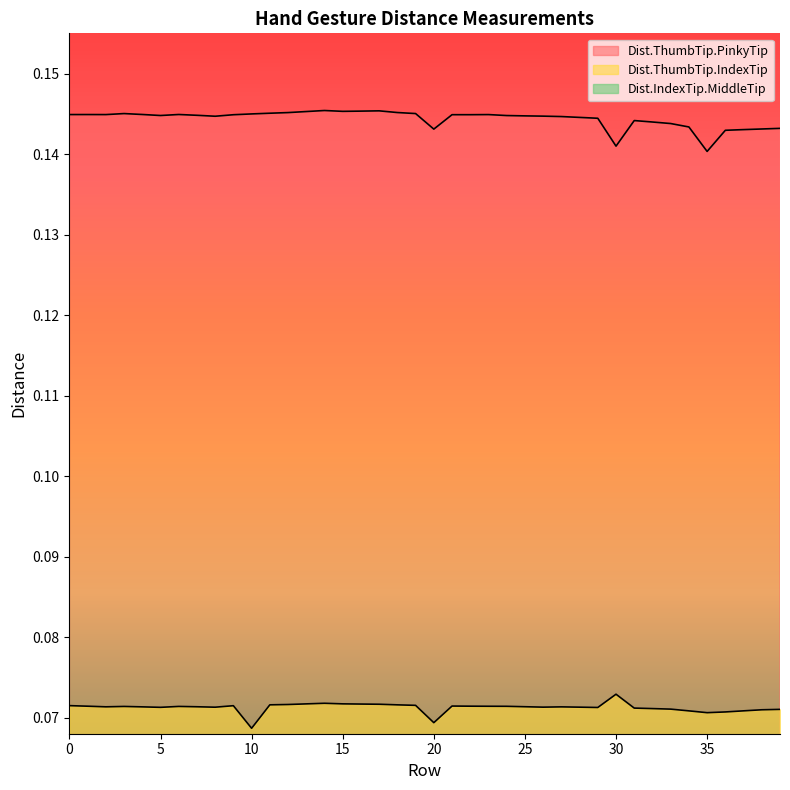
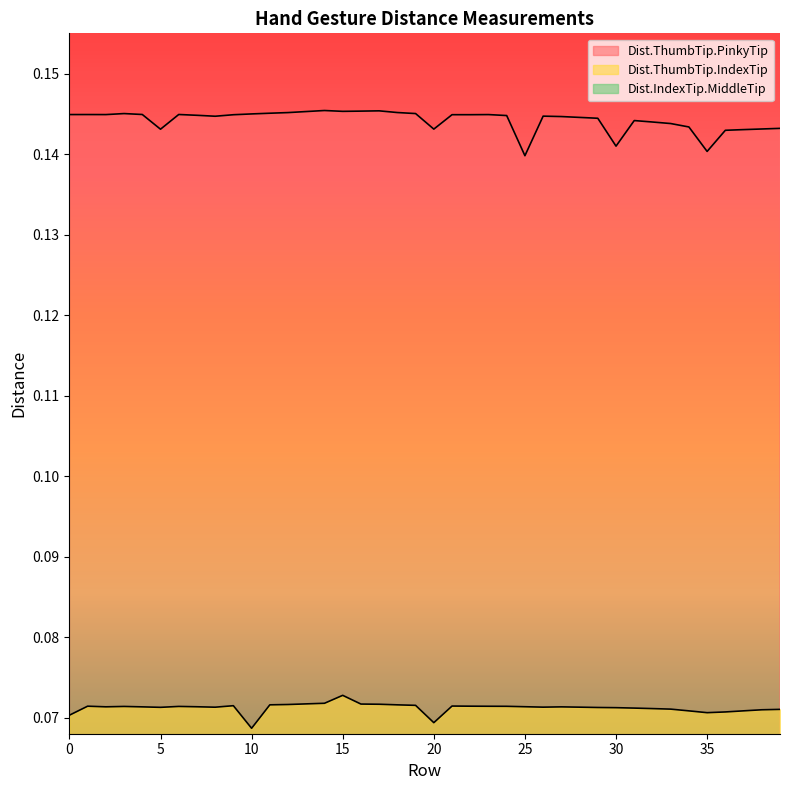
Dist.ThumbTip.IndexTip, 0: 0.071 -> 0.070
Dist.ThumbTip.PinkyTip, 5: 0.145 -> 0.143
Dist.ThumbTip.IndexTip, 15: 0.072 -> 0.073
Dist.ThumbTip.PinkyTip, 25: 0.145 -> 0.140
Dist.ThumbTip.IndexTip, 30: 0.073 -> 0.071
